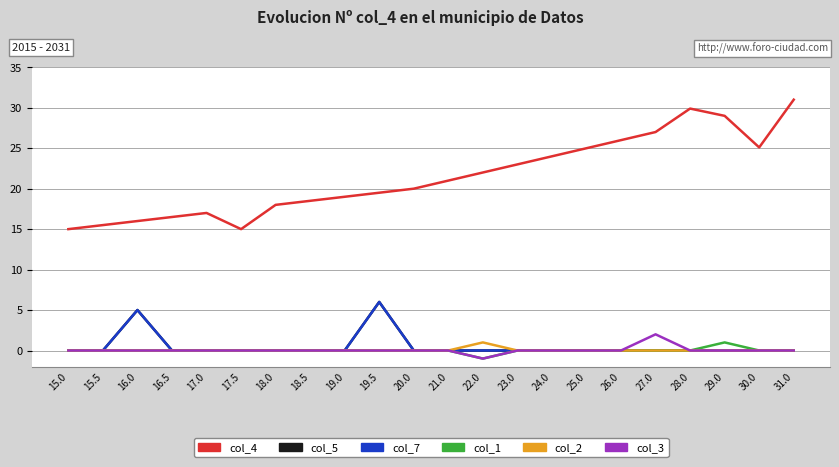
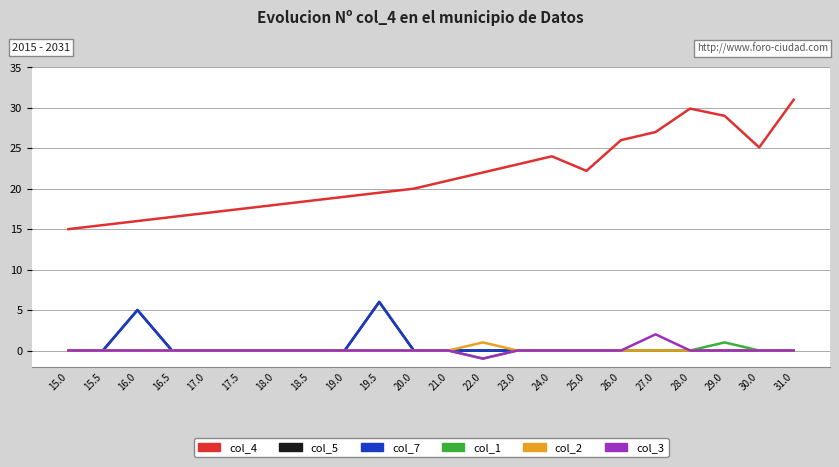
col_4, 17.5: 15 -> 18
col_4, 25.0: 25 -> 22
